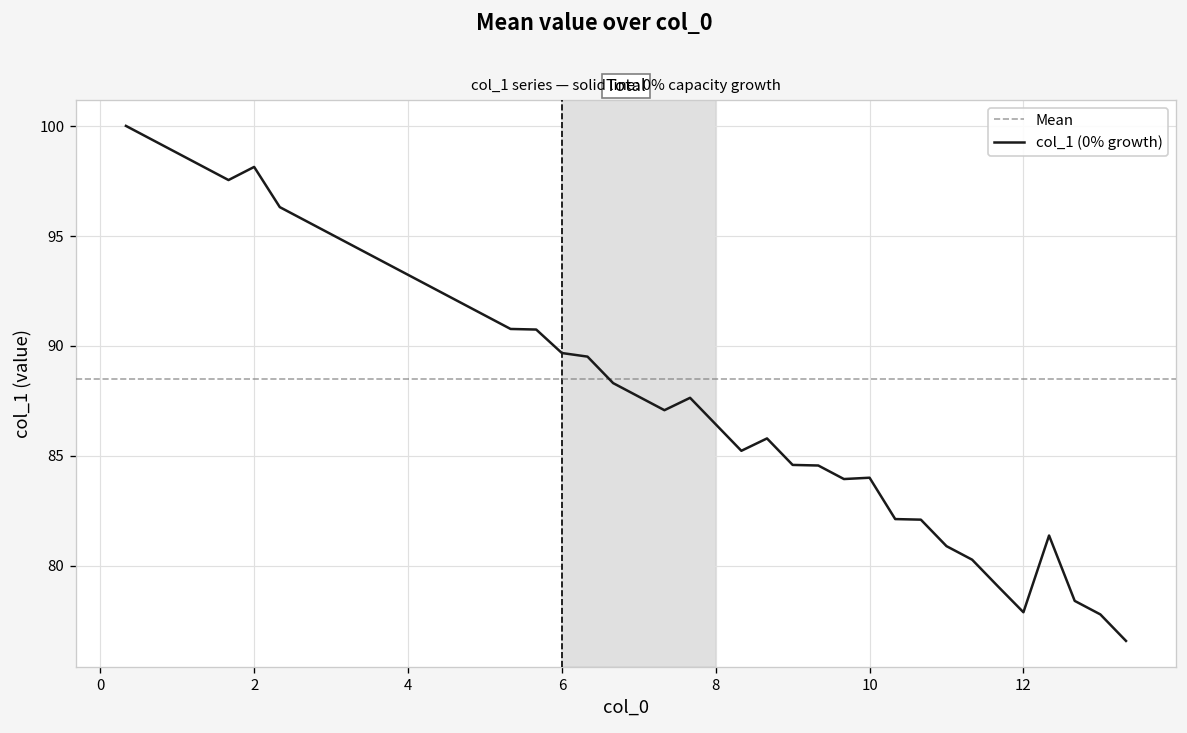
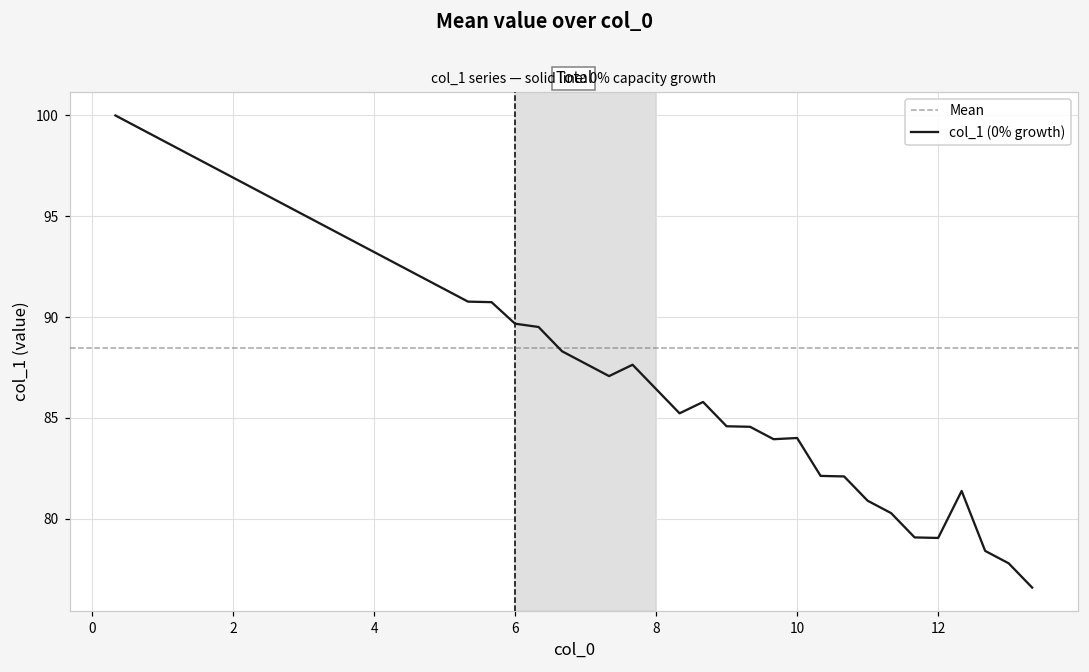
2: 98.1 -> 96.9
12: 77.9 -> 79.0
